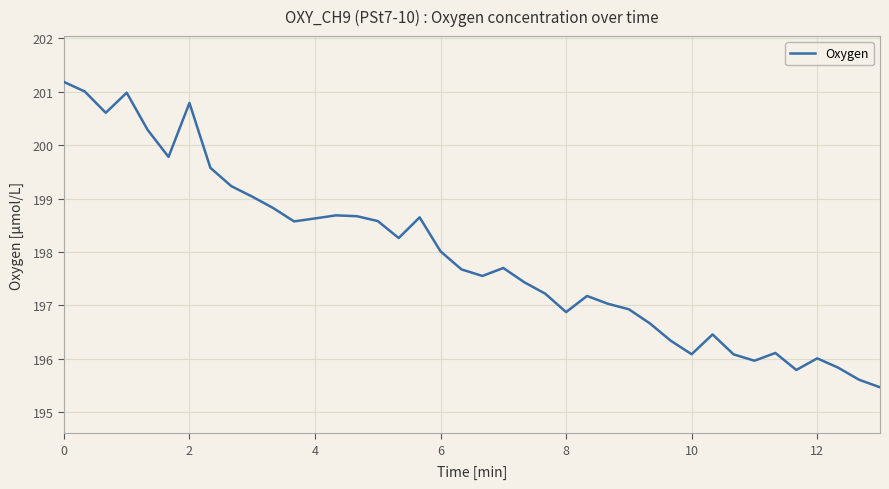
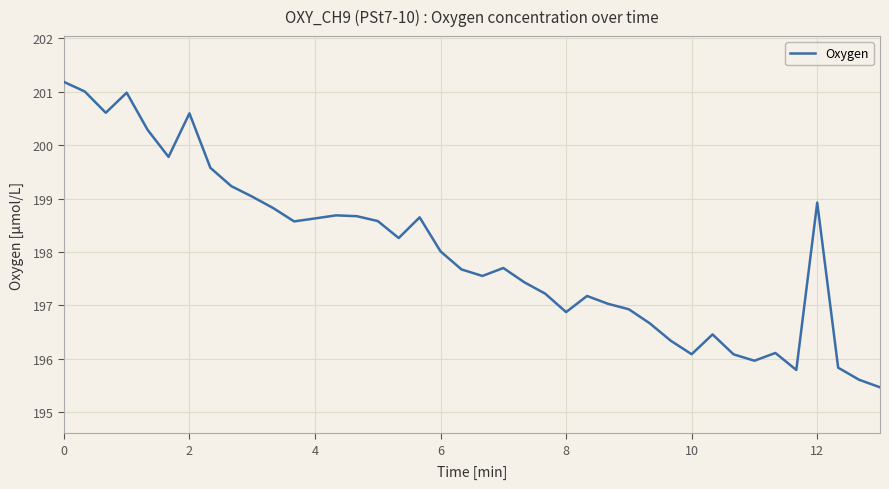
2: 200.8 -> 200.6
12: 196.0 -> 198.9
